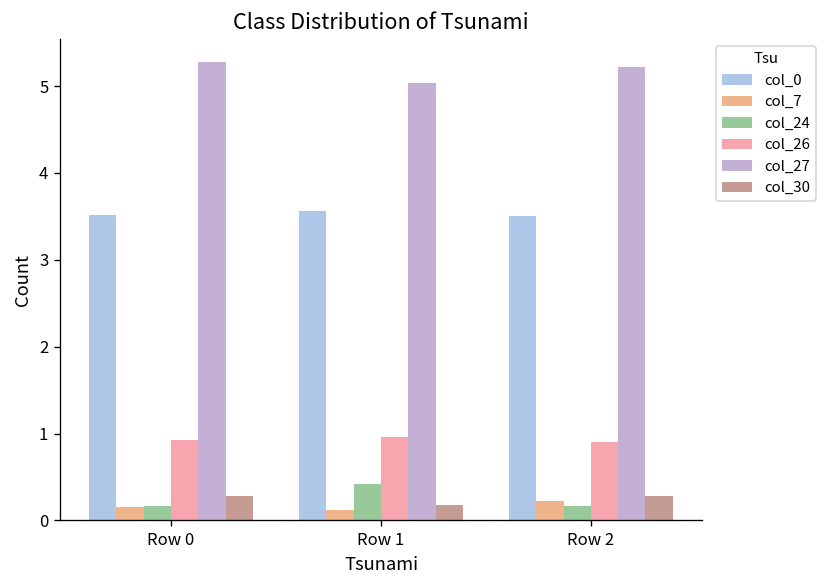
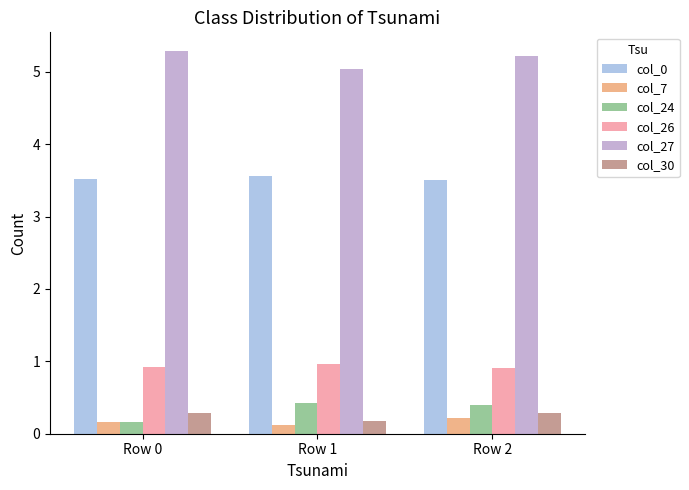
col_24, Row 2: 0.2 -> 0.4
